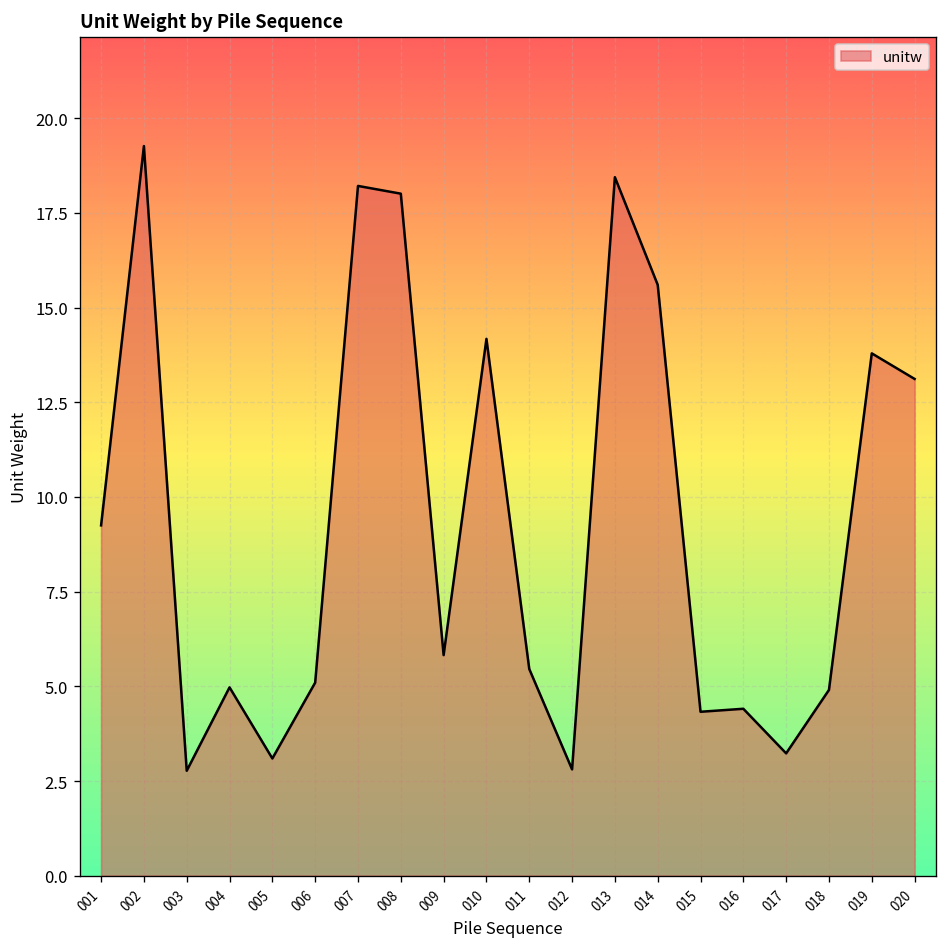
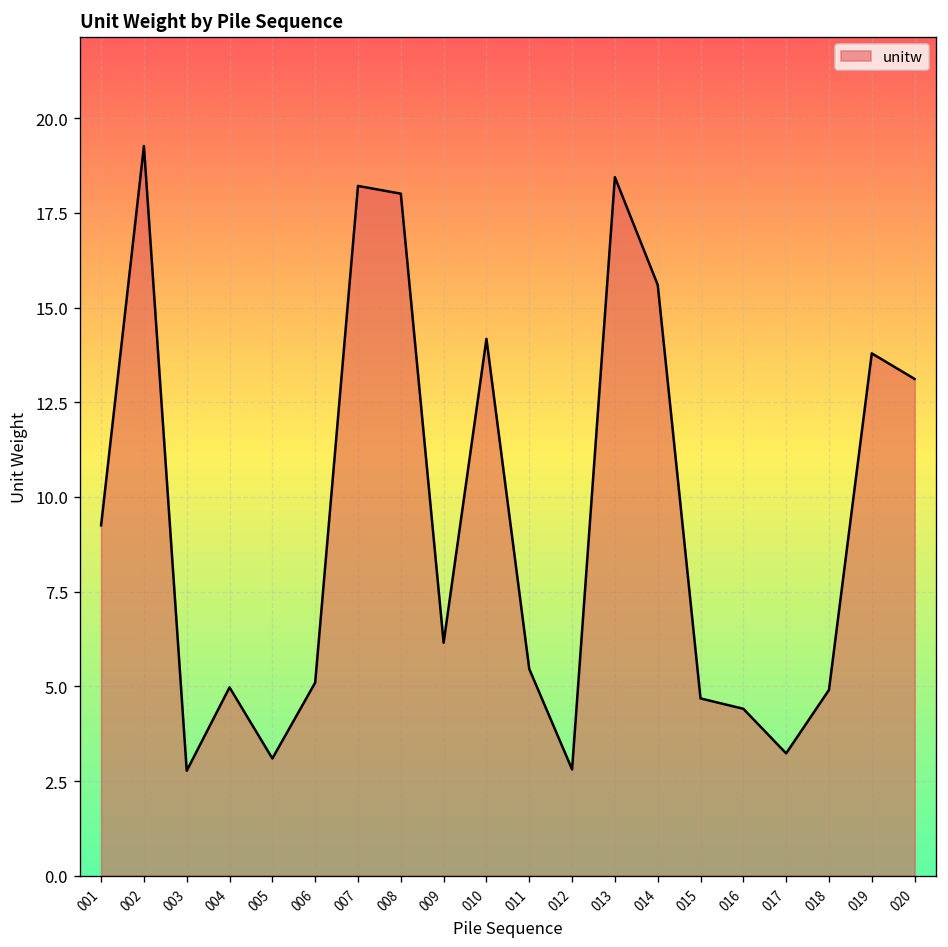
009: 5.8 -> 6.2
015: 4.3 -> 4.7
